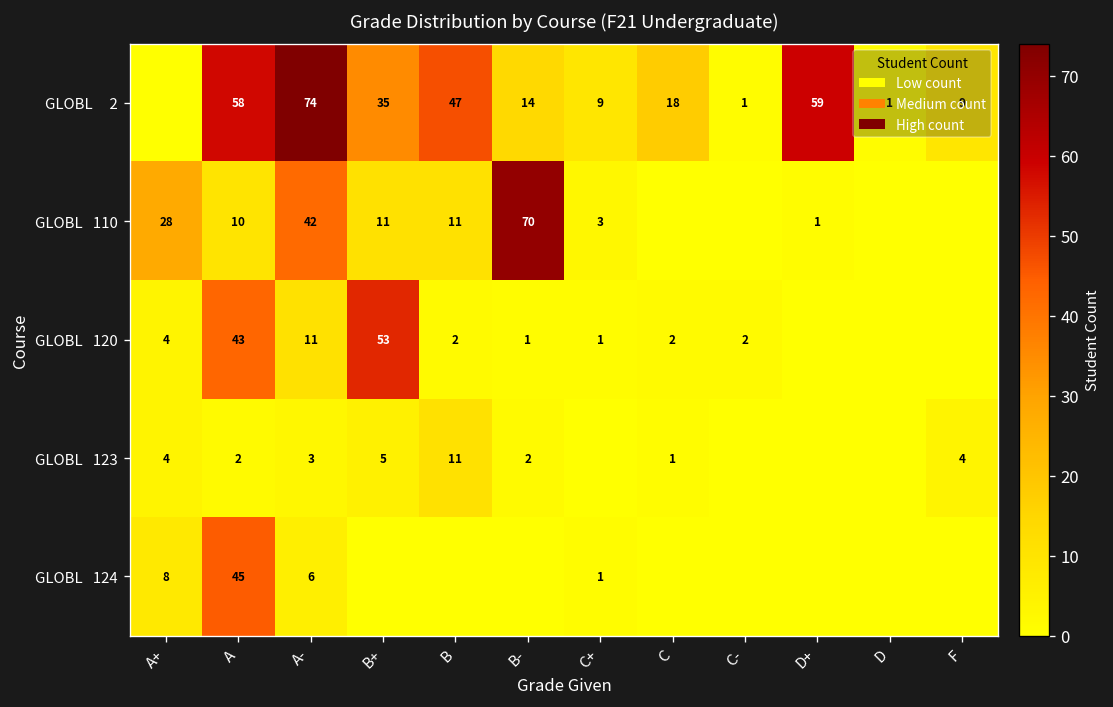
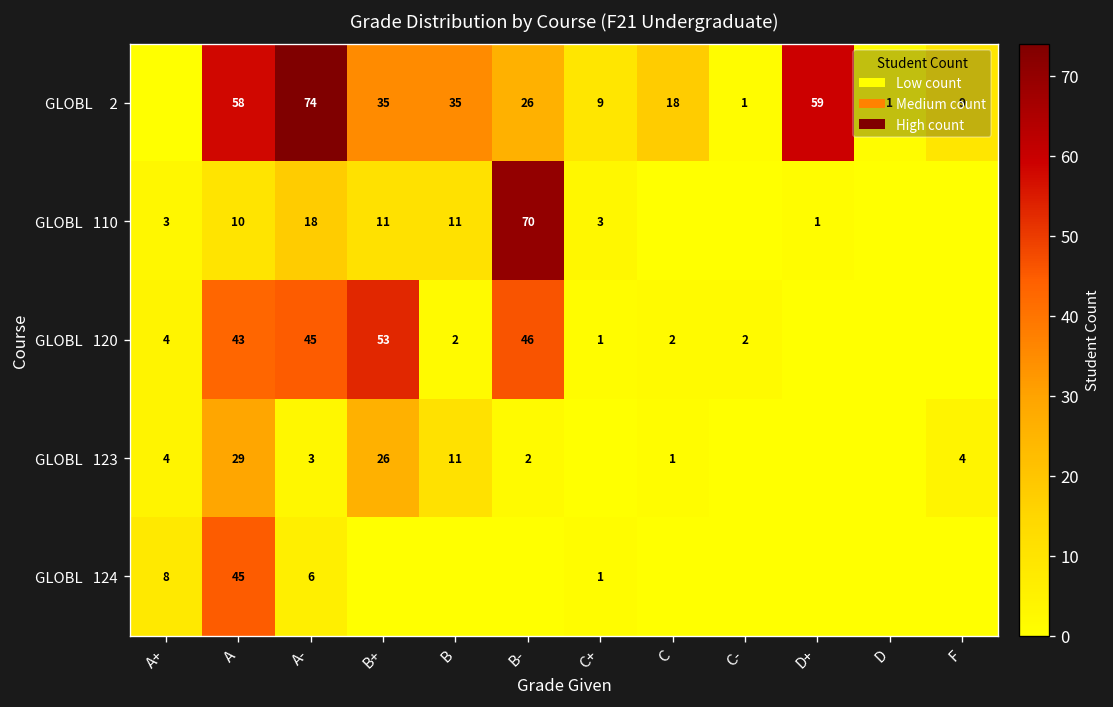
GLOBL 2, B: 47 -> 35
GLOBL 2, B-: 14 -> 26
GLOBL 110, A+: 28 -> 3
GLOBL 110, A-: 42 -> 18
GLOBL 120, A-: 11 -> 45
GLOBL 120, B-: 1 -> 46
GLOBL 123, A: 2 -> 29
GLOBL 123, B+: 5 -> 26
